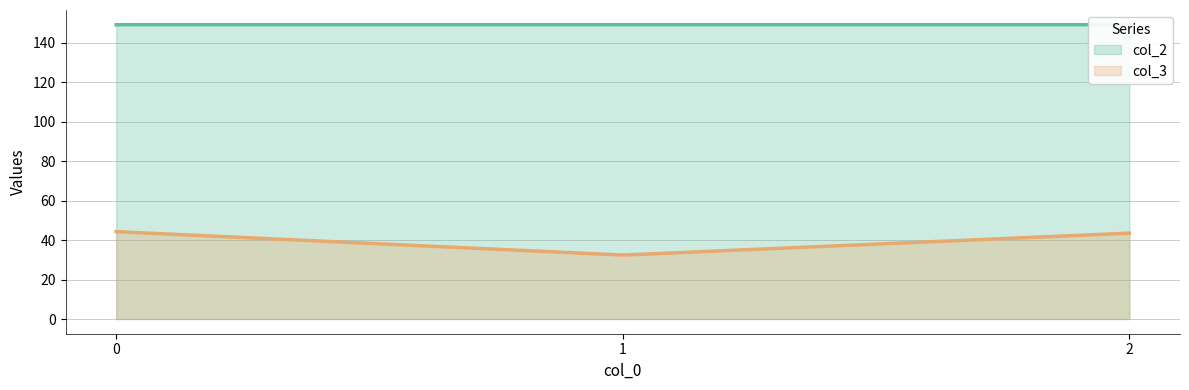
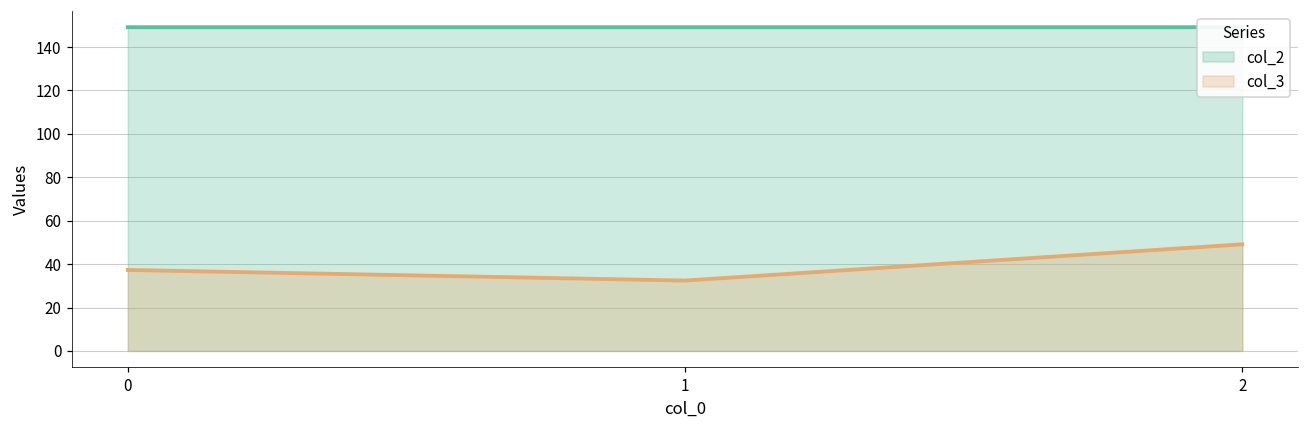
col_3, 0: 44 -> 37
col_3, 2: 44 -> 49
